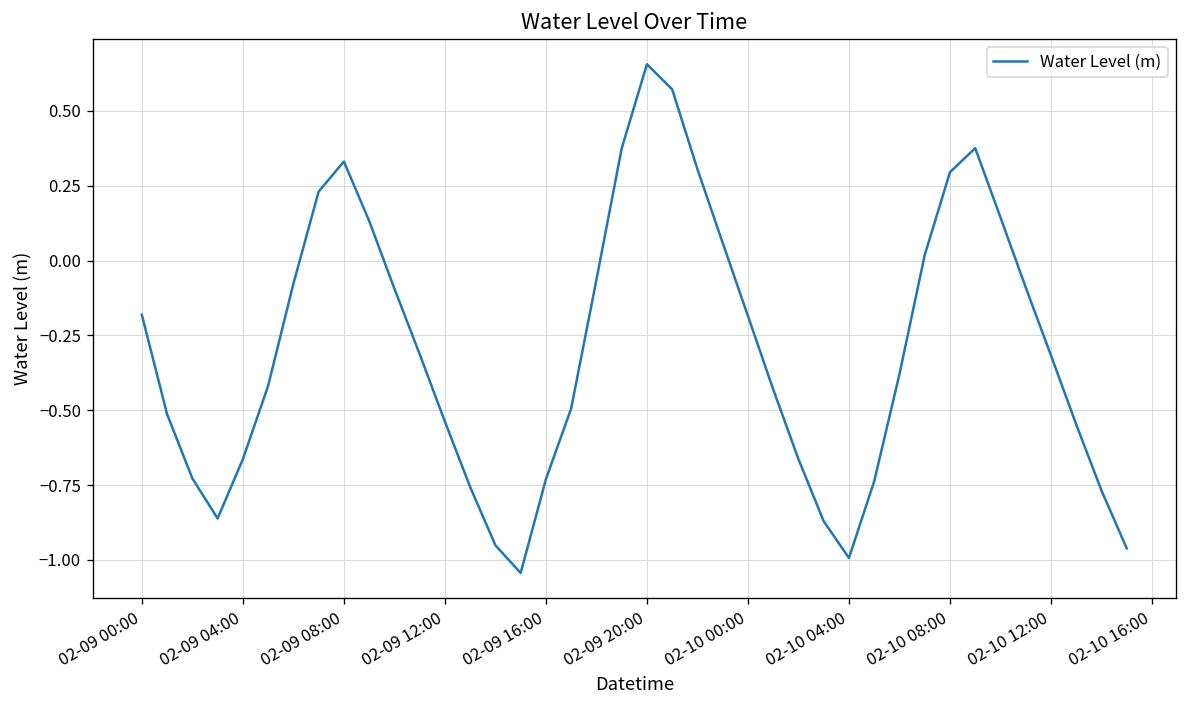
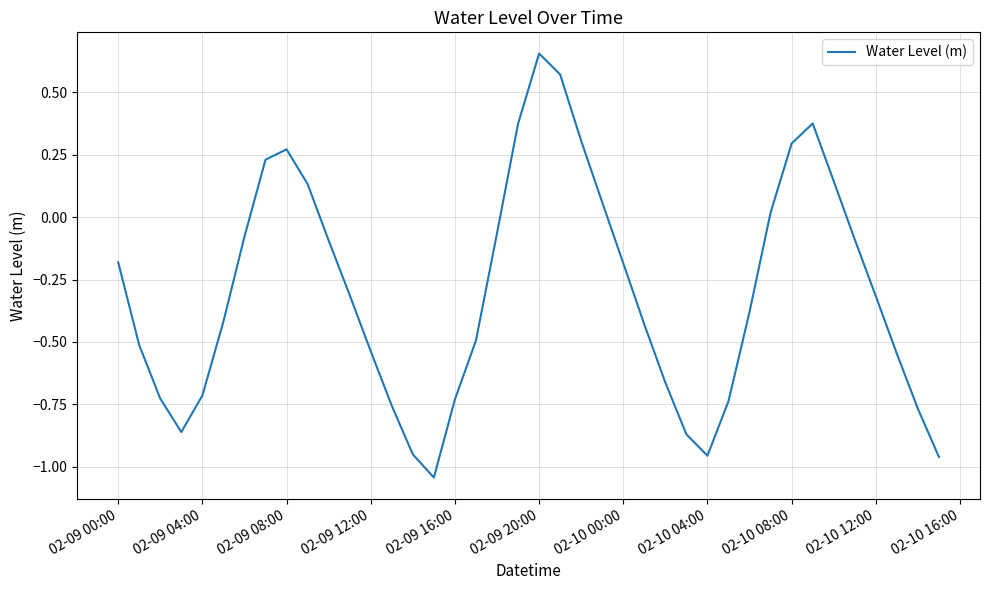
02-09 04:00: -0.66 -> -0.72
02-09 08:00: 0.33 -> 0.27
02-10 04:00: -0.99 -> -0.96
